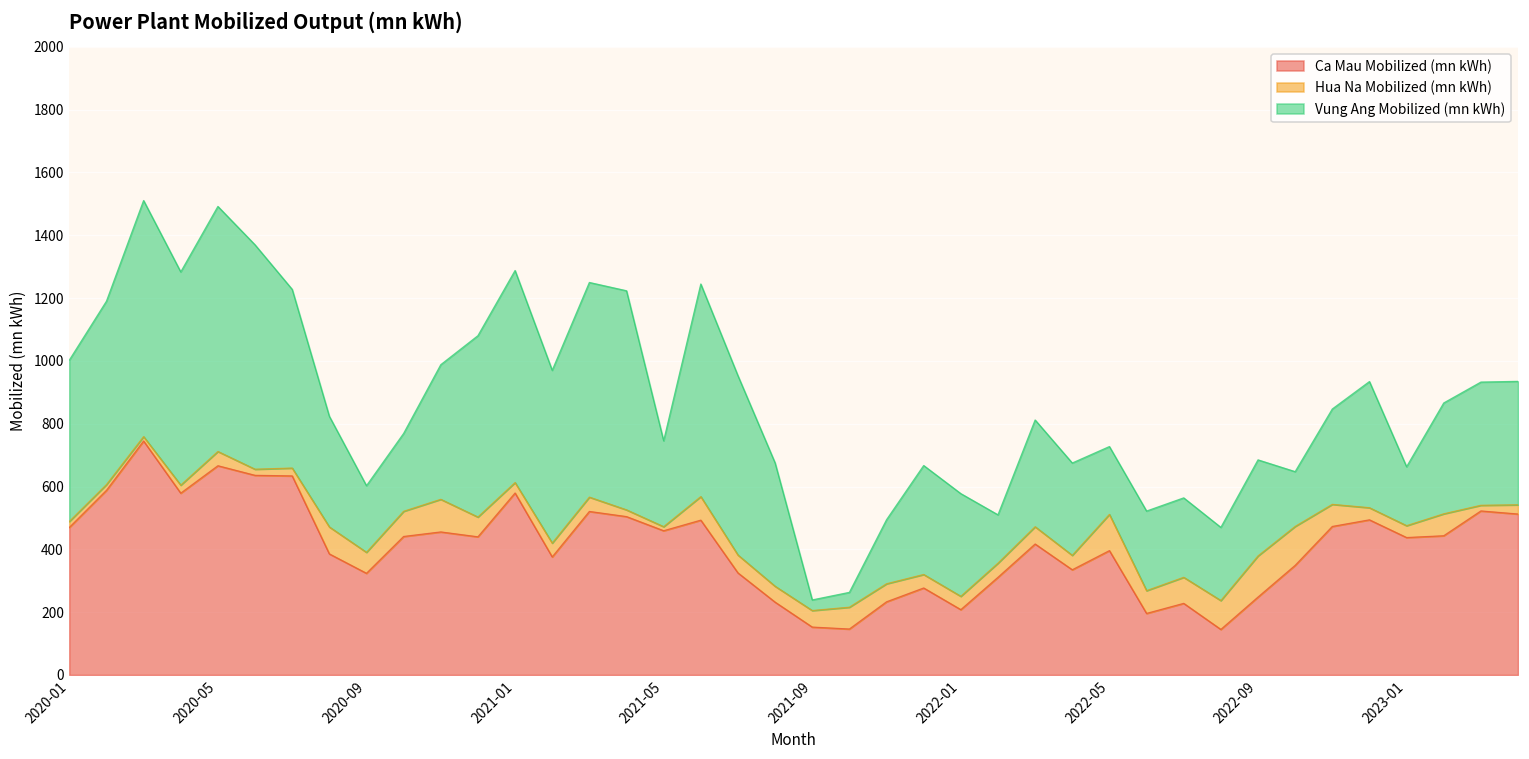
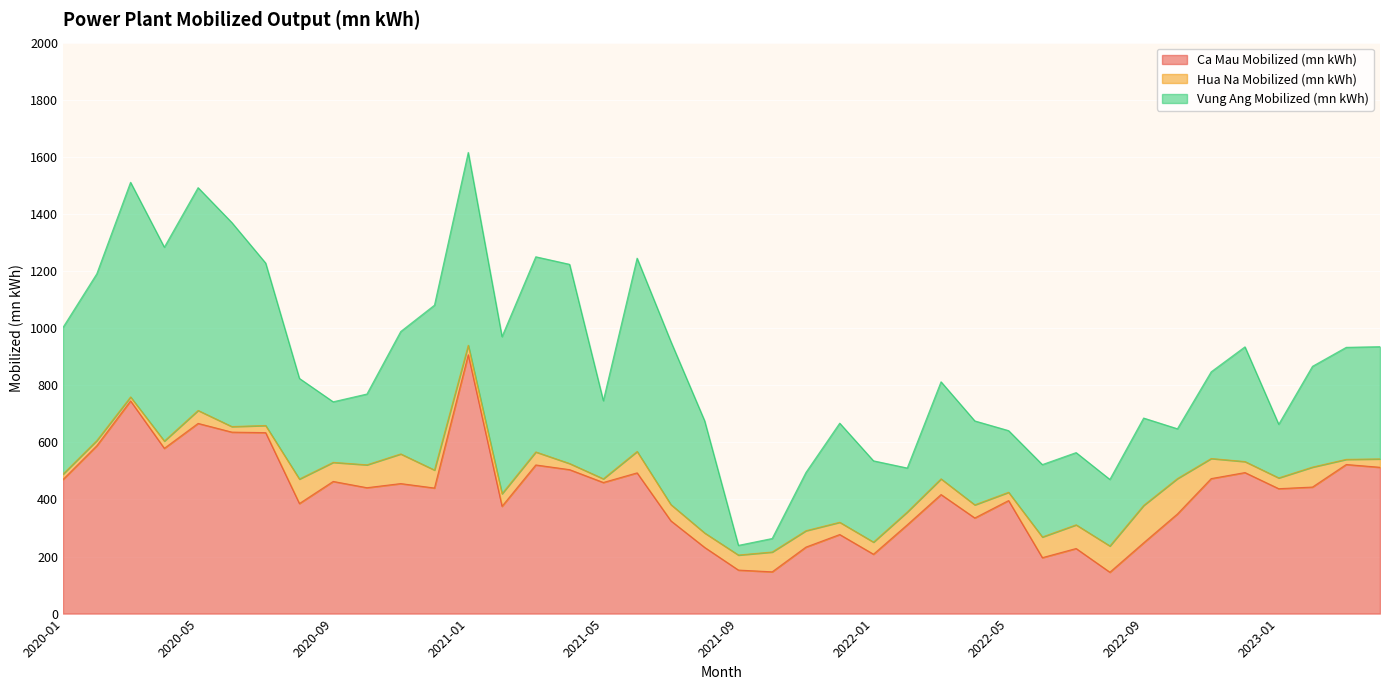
Ca Mau Mobilized (mn kWh), 2020-09: 320 -> 460
Ca Mau Mobilized (mn kWh), 2021-01: 580 -> 910
Vung Ang Mobilized (mn kWh), 2022-01: 330 -> 280
Hua Na Mobilized (mn kWh), 2022-05: 120 -> 30
